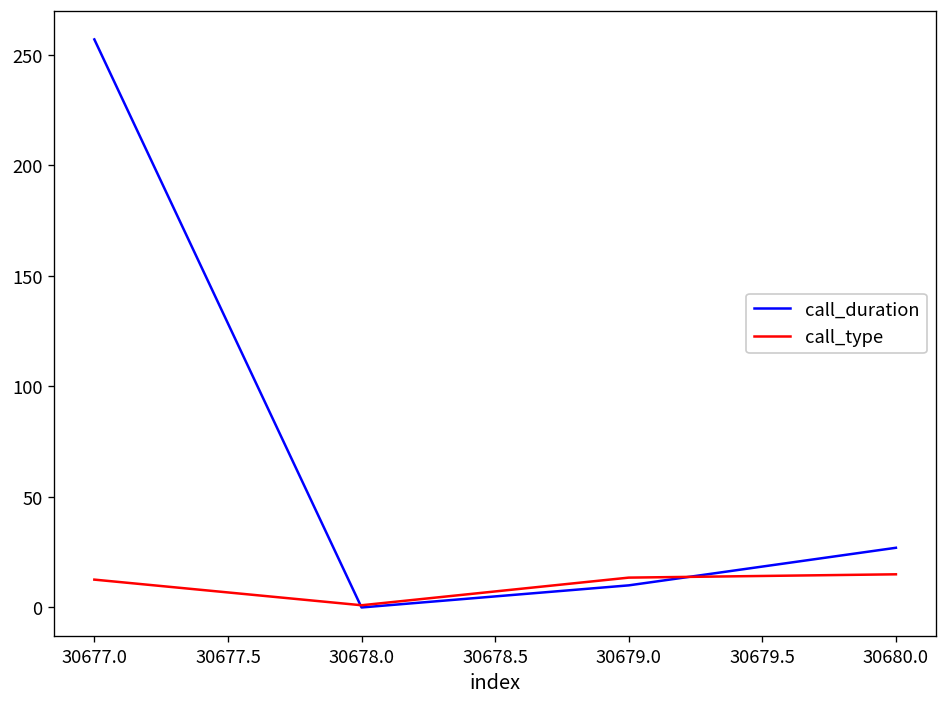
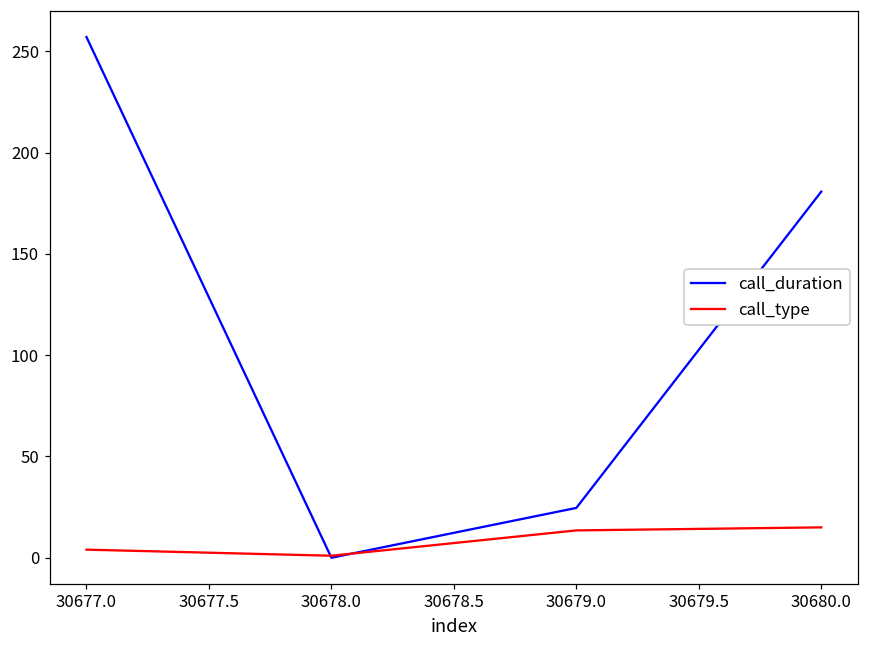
call_type, 30677.0: 13 -> 4
call_duration, 30679.0: 10 -> 25
call_duration, 30680.0: 27 -> 181
